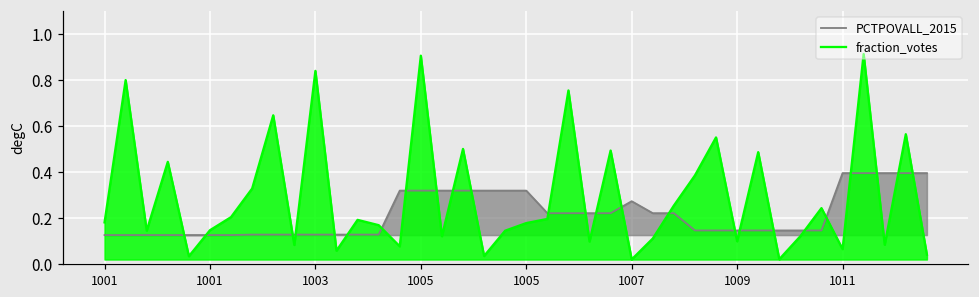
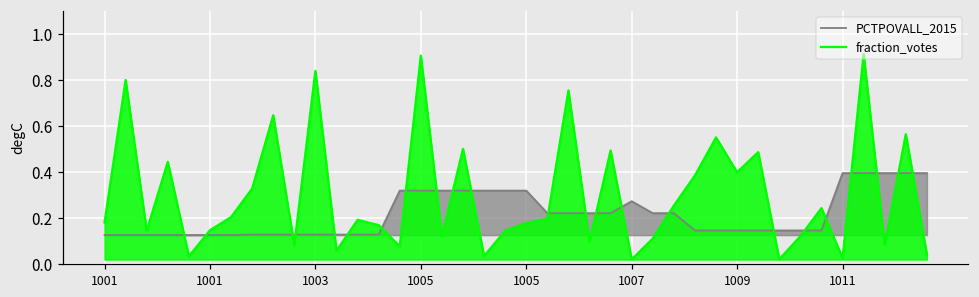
fraction_votes, 1009: 0.1 -> 0.4
fraction_votes, 1011: 0.07 -> 0.03
